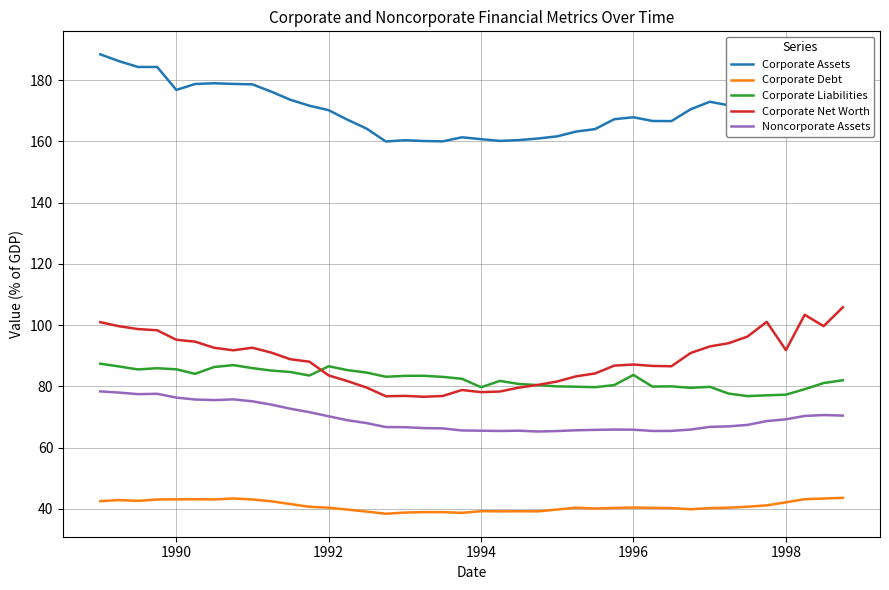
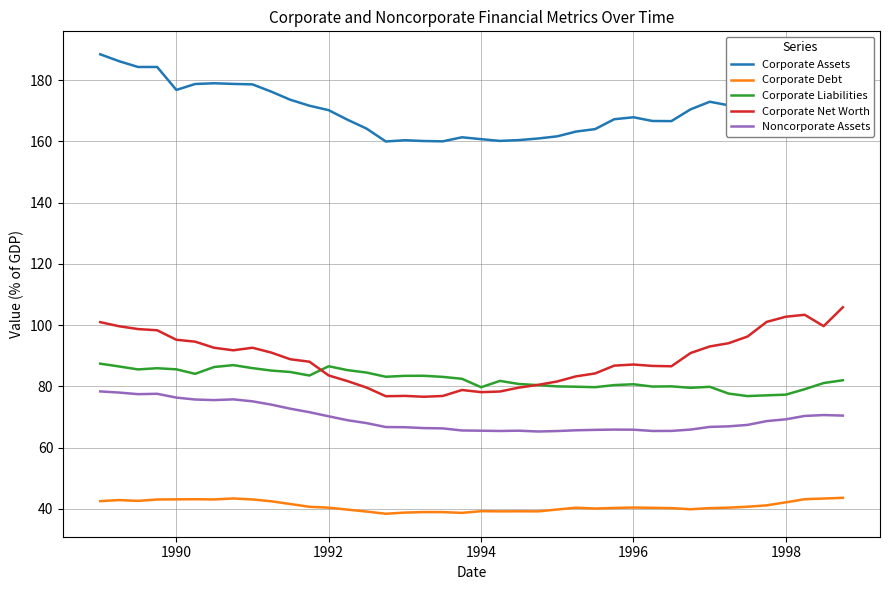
Corporate Liabilities, 1996: 84 -> 81
Corporate Net Worth, 1998: 92 -> 103
